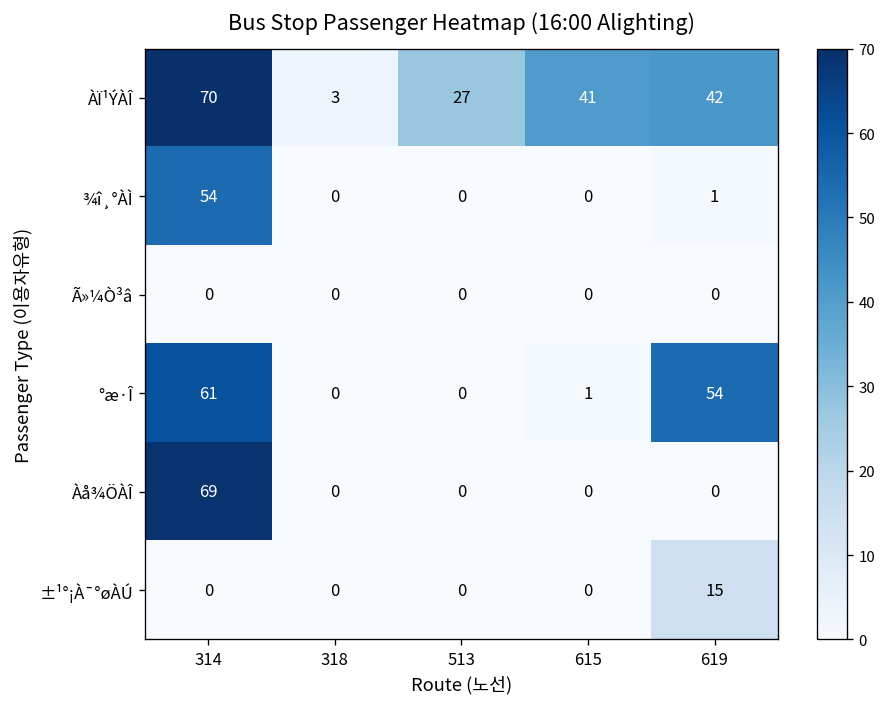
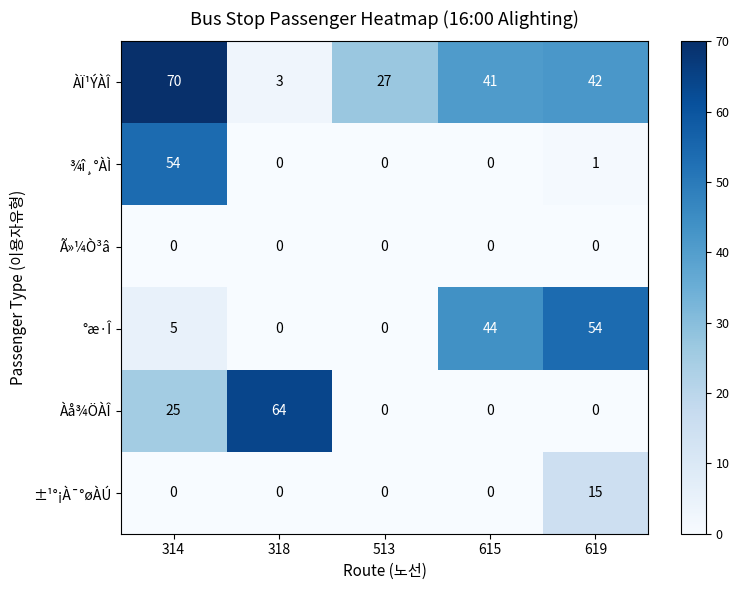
°æ·Î, 314: 61 -> 5
°æ·Î, 615: 1 -> 44
Àå¾ÖÀÎ, 314: 69 -> 25
Àå¾ÖÀÎ, 318: 0 -> 64
